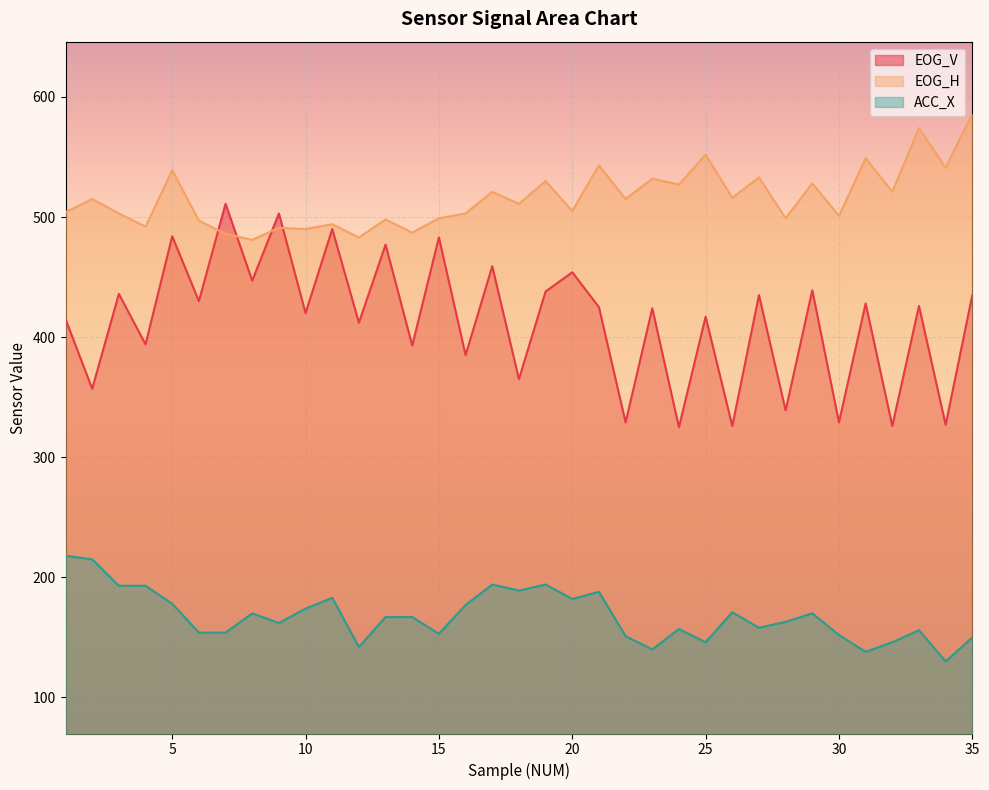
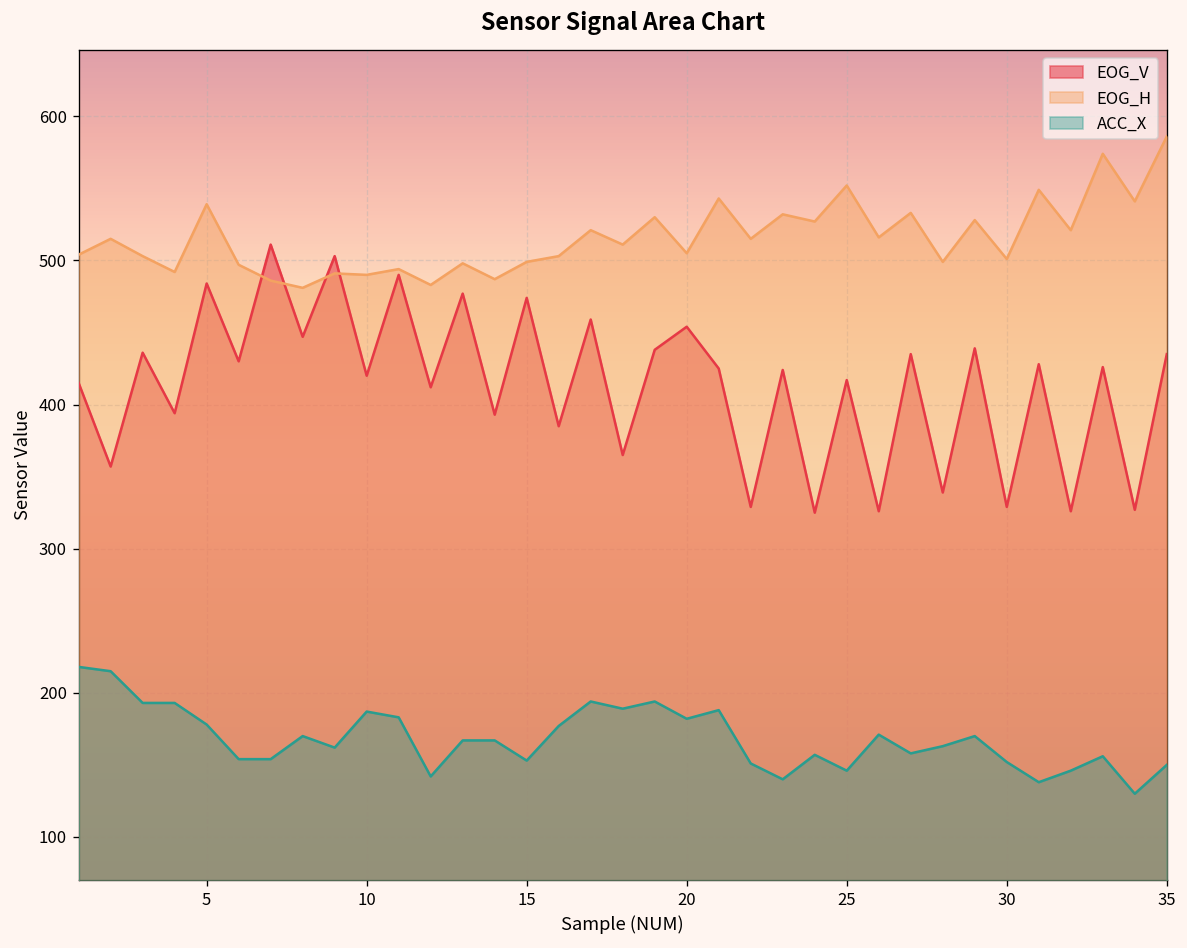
ACC_X, 10: 174 -> 187
EOG_V, 15: 483 -> 474
